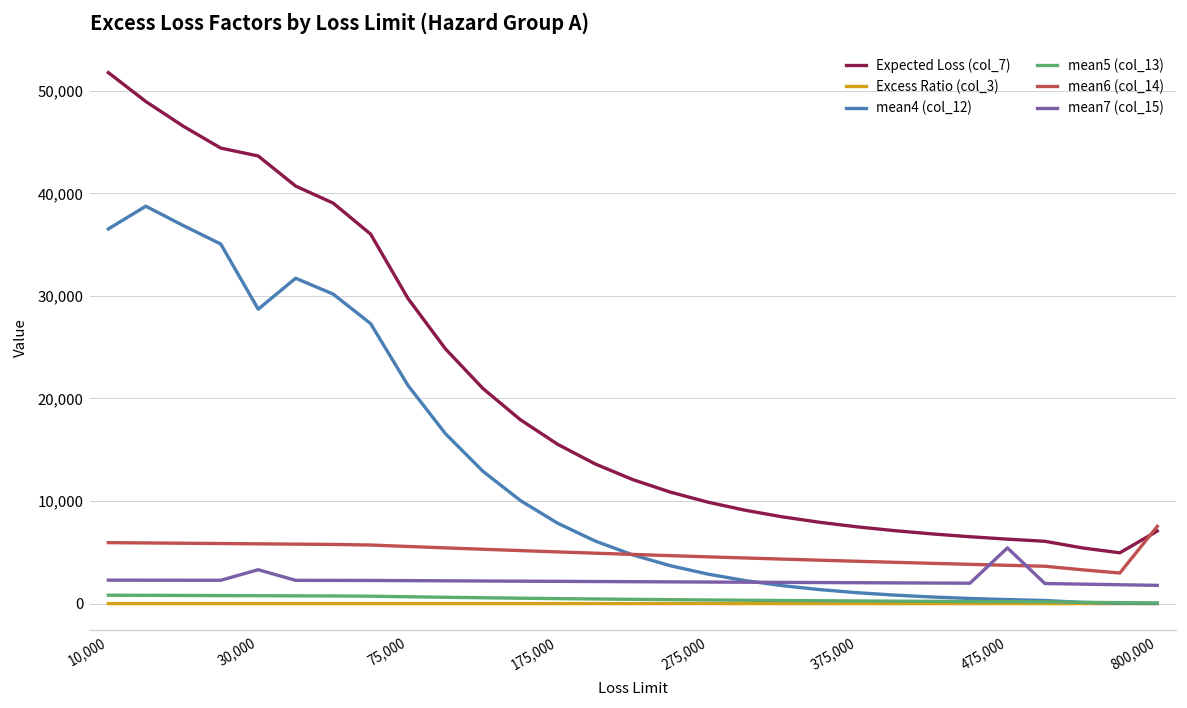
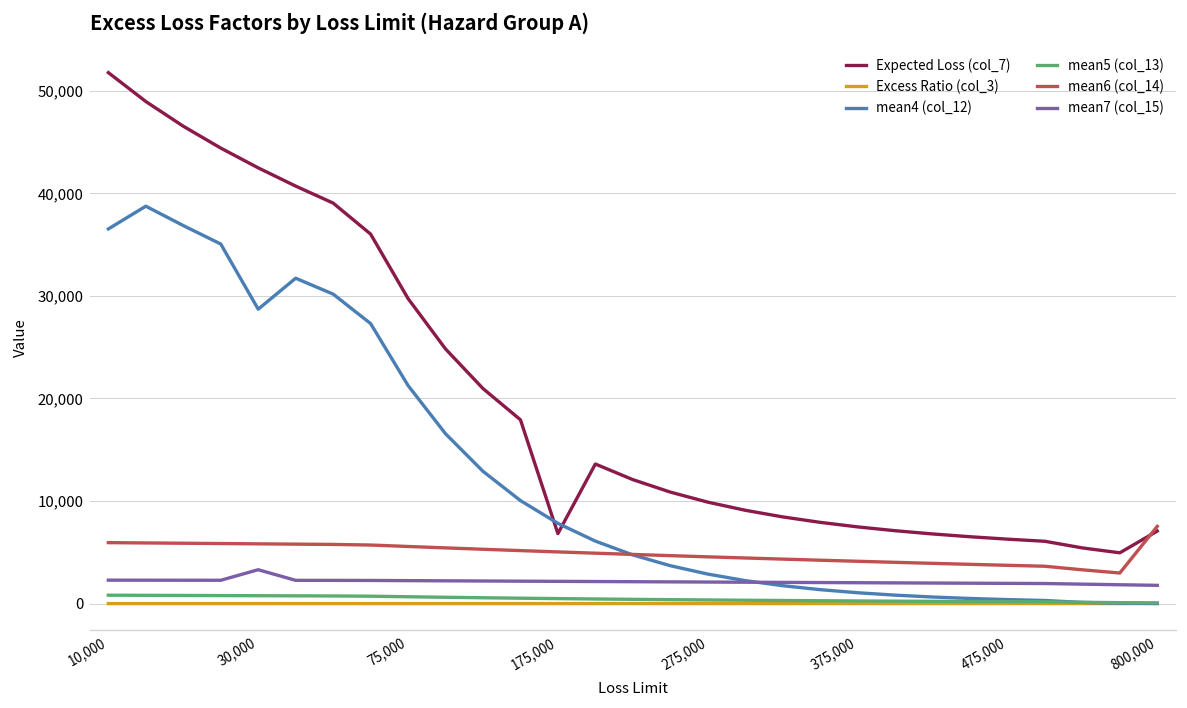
Expected Loss (col_7), 30,000: 44,000 -> 42,000
Expected Loss (col_7), 175,000: 16,000 -> 7,000
mean7 (col_15), 475,000: 5,000 -> 2,000
